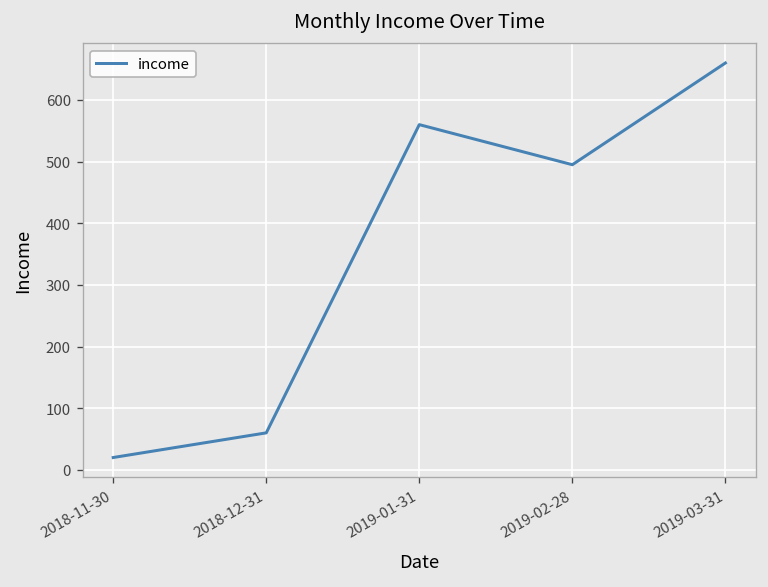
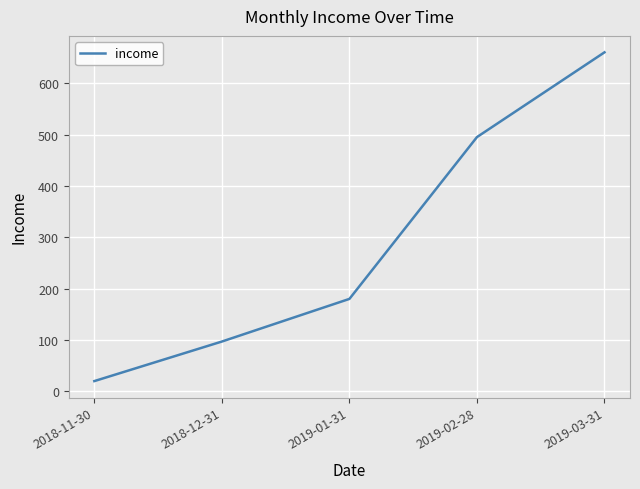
2018-12-31: 60 -> 100
2019-01-31: 560 -> 180
